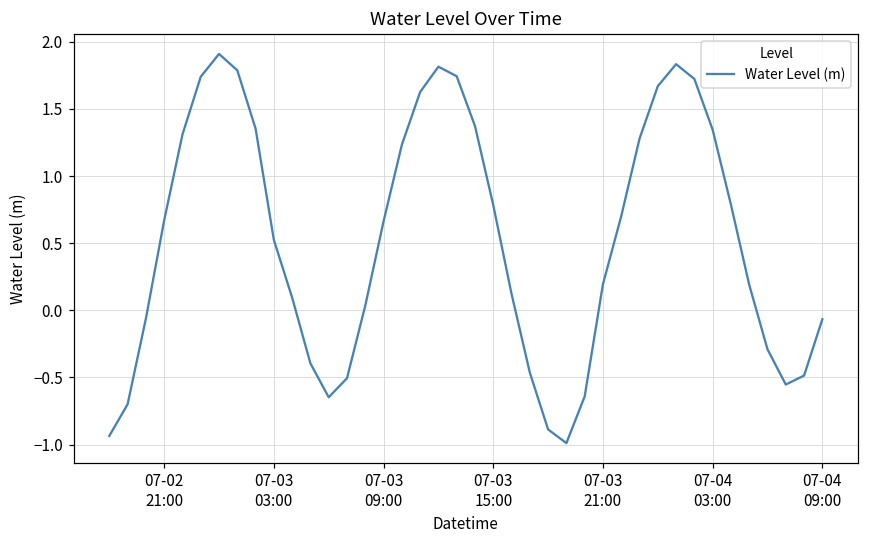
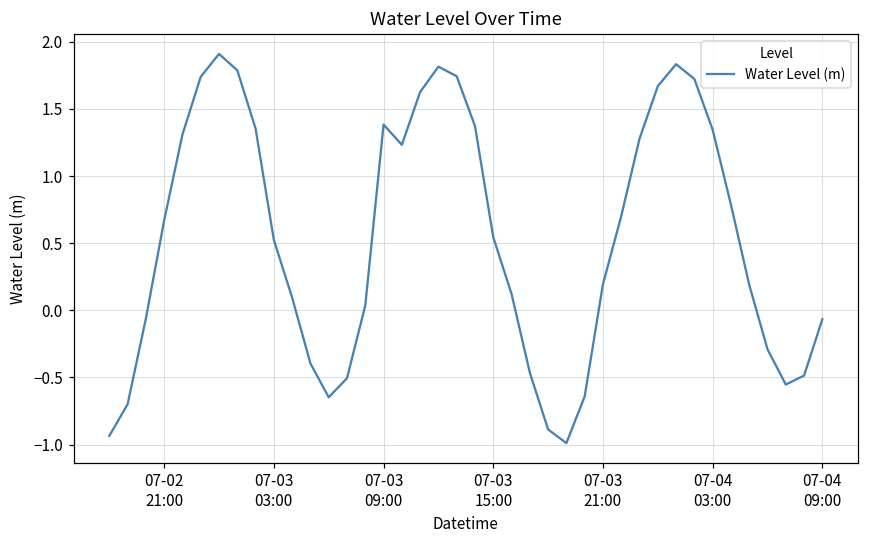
07-03 09:00: 0.66 -> 1.38
07-03 15:00: 0.78 -> 0.54
